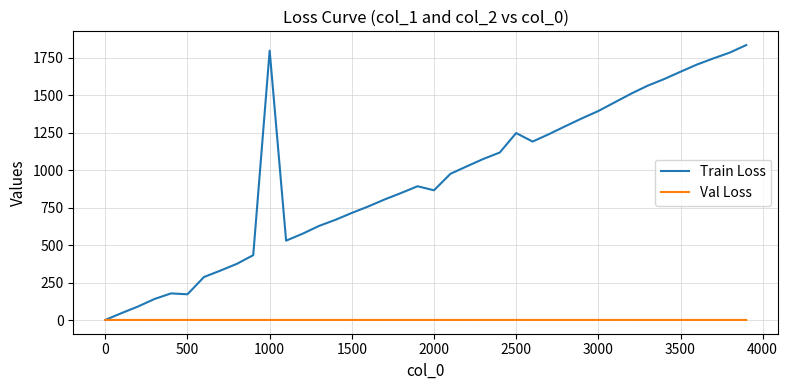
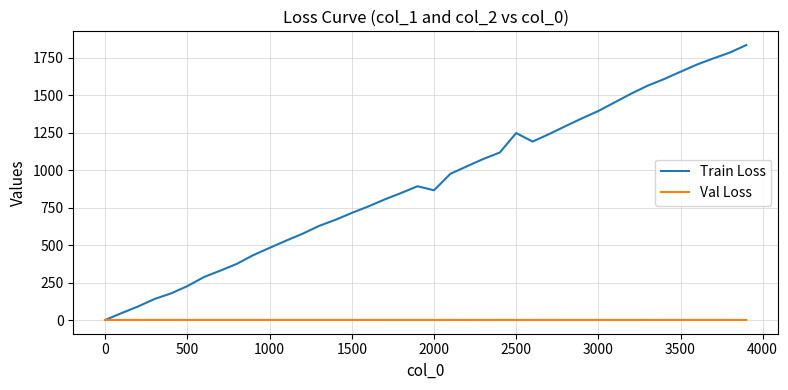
Train Loss, 500: 170 -> 230
Train Loss, 1000: 1800 -> 480
